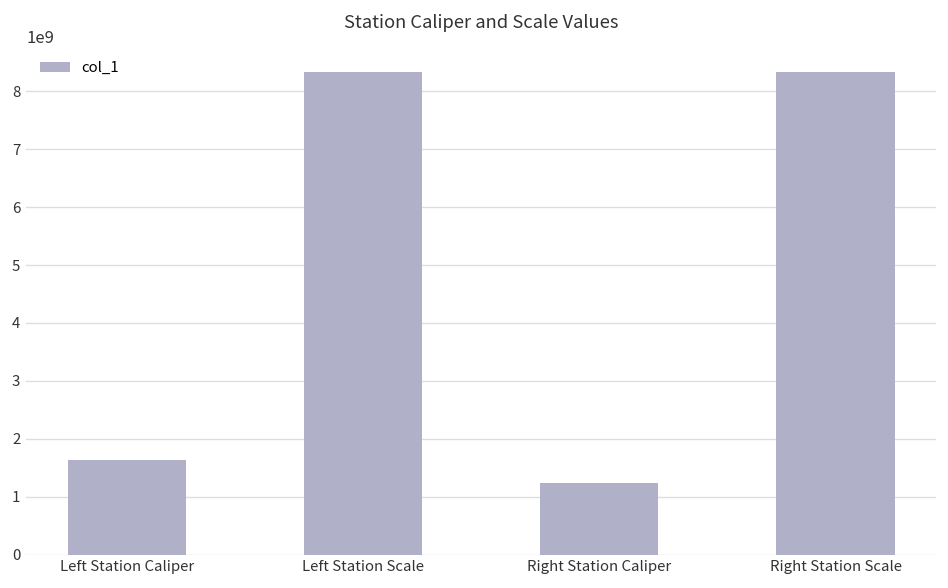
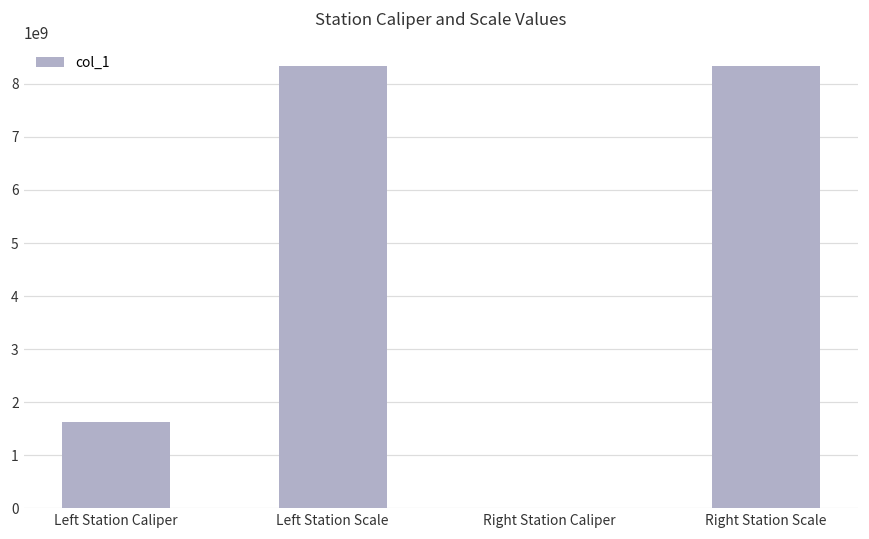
Right Station Caliper: 1200000000 -> 0
